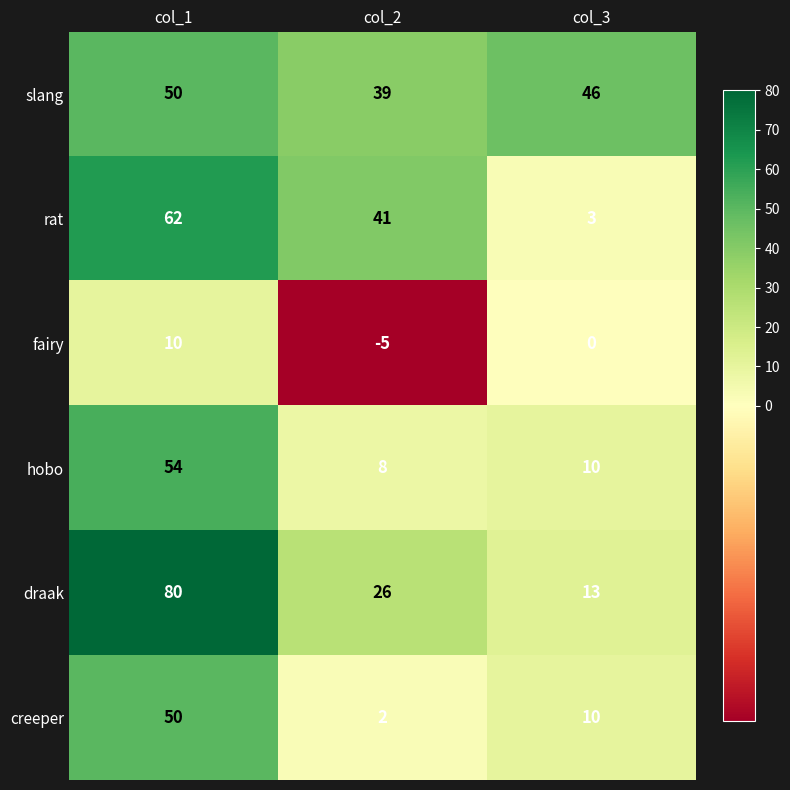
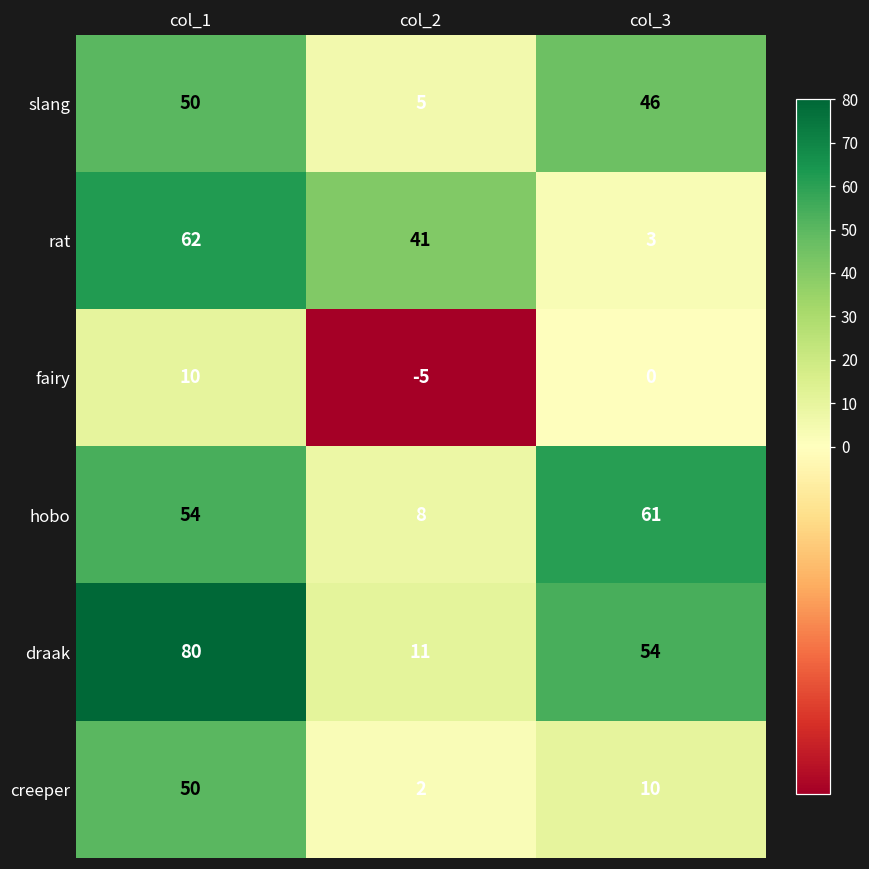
slang, col_2: 39 -> 5
hobo, col_3: 10 -> 61
draak, col_2: 26 -> 11
draak, col_3: 13 -> 54
